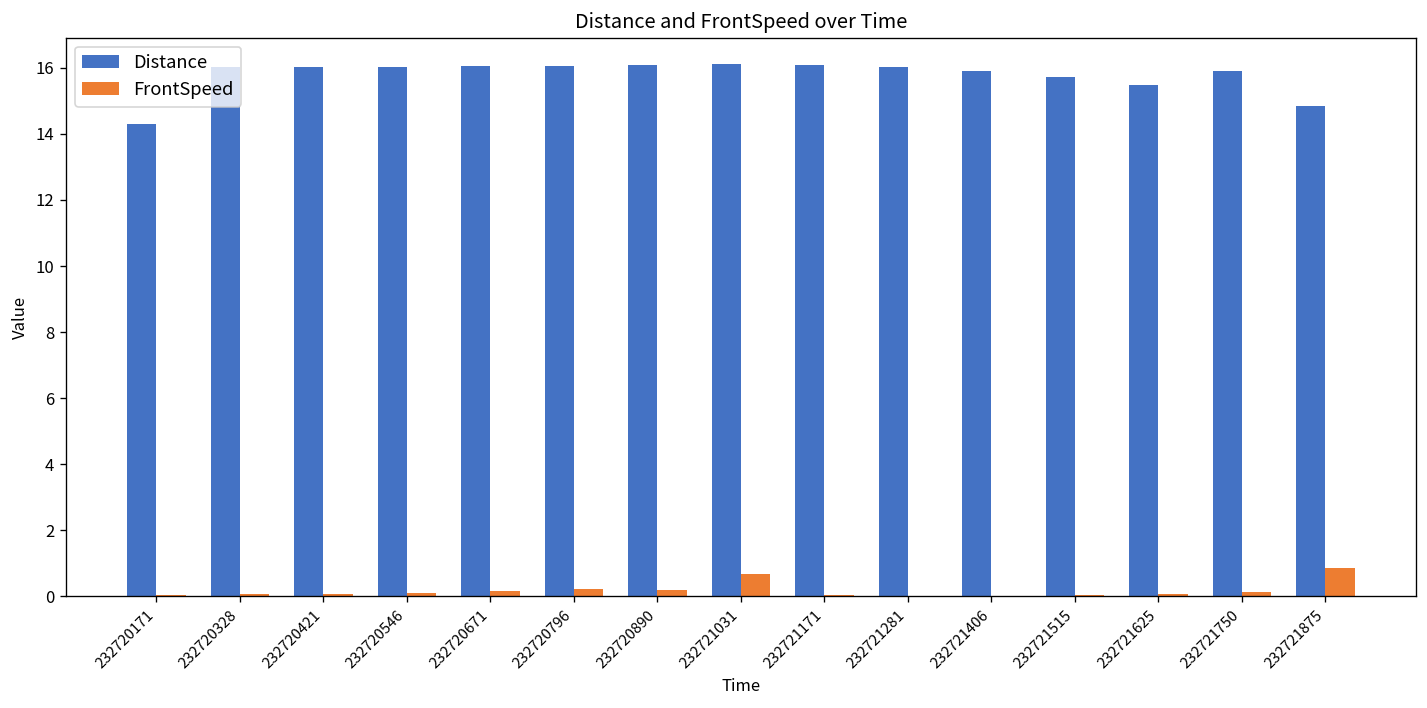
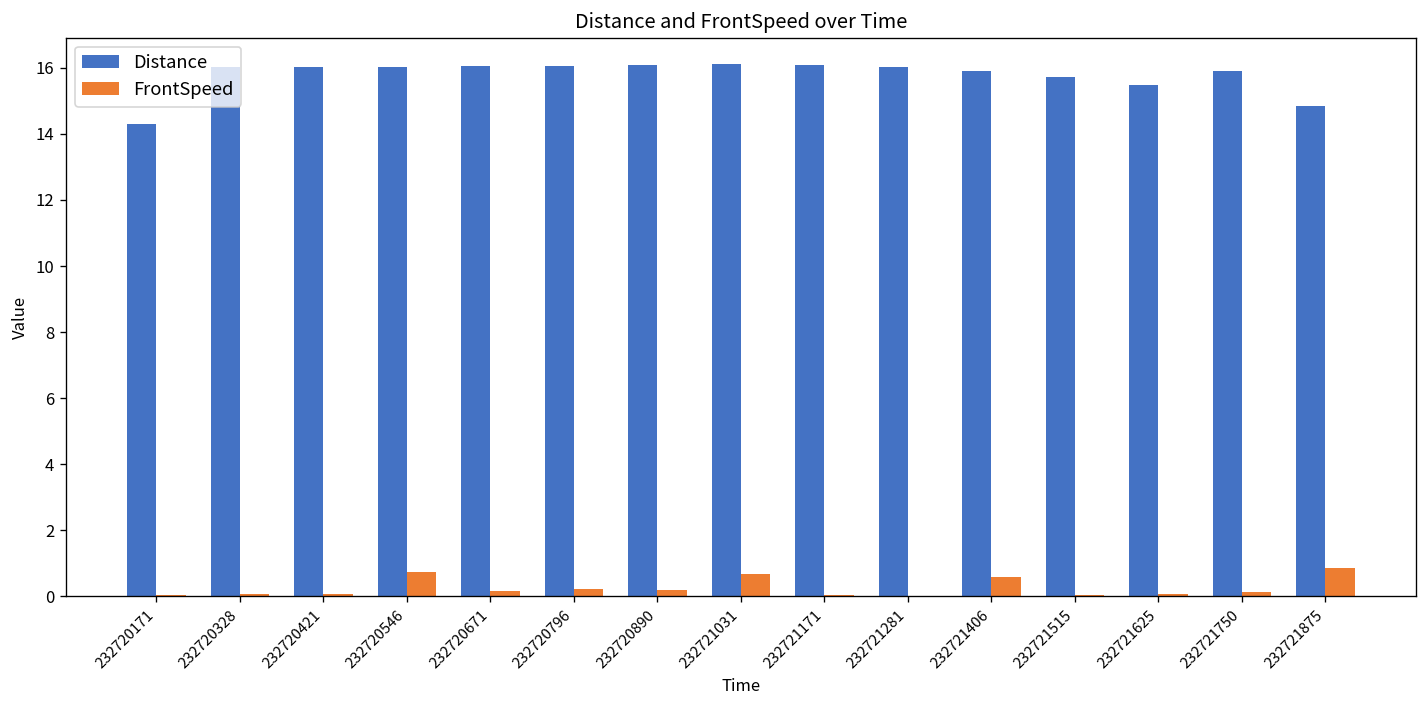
FrontSpeed, 232720546: 0.1 -> 0.7
FrontSpeed, 232721406: 0.0 -> 0.6
